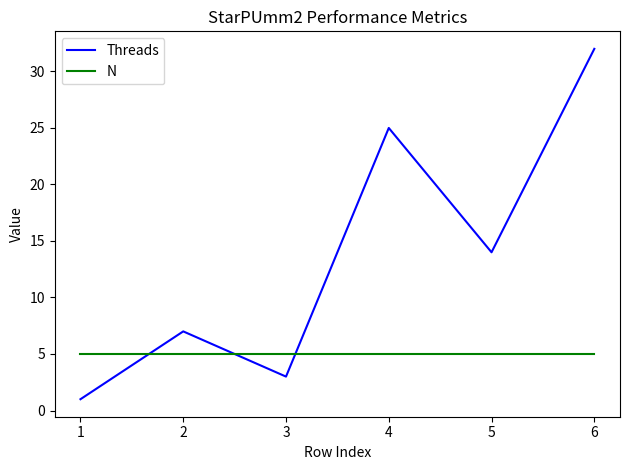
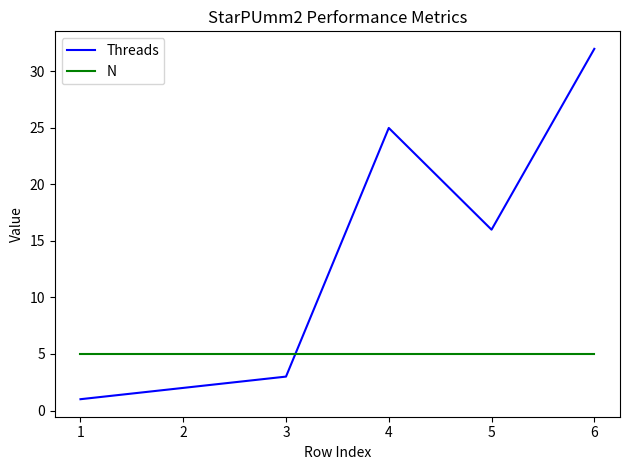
Threads, 2: 7 -> 2
Threads, 5: 14 -> 16
